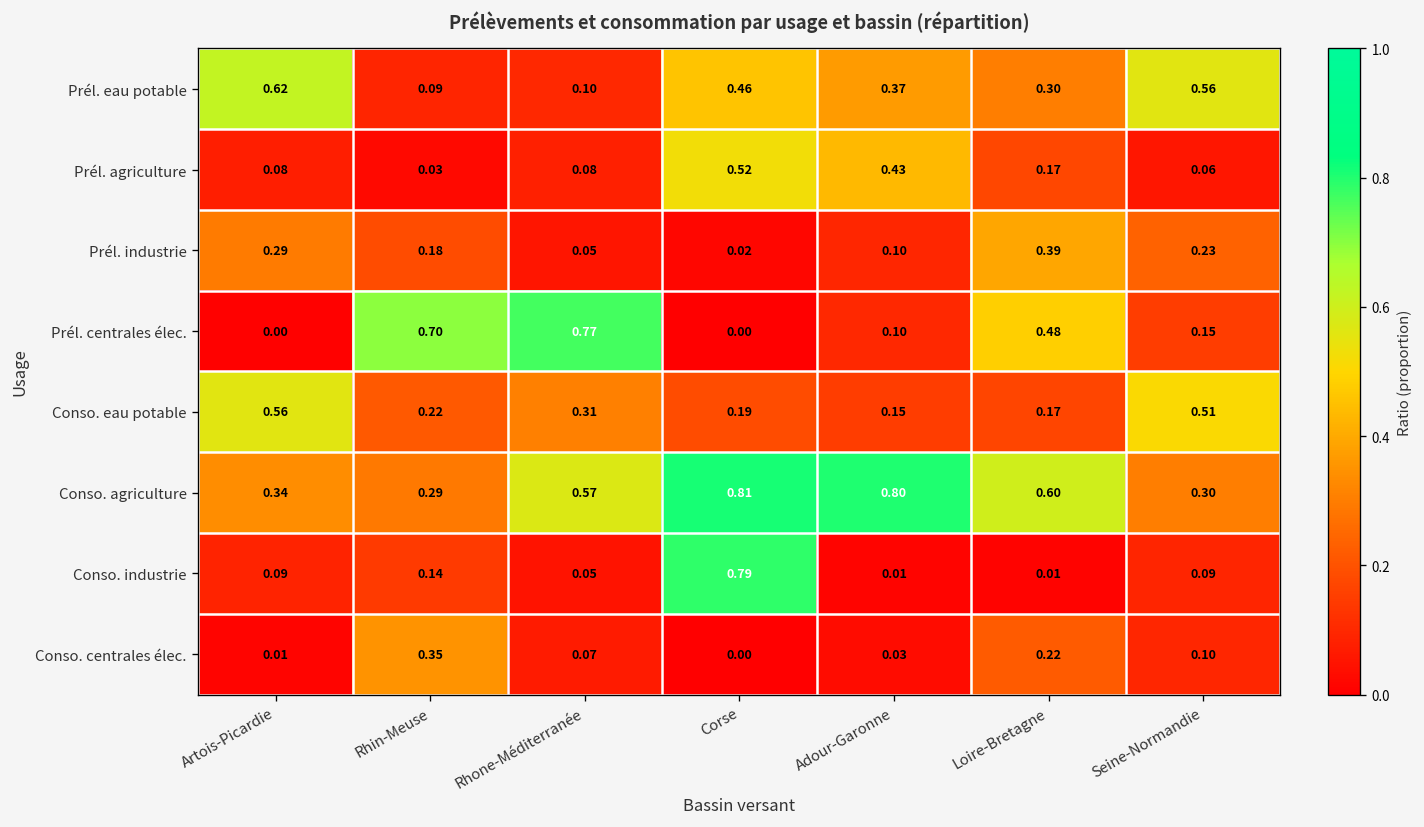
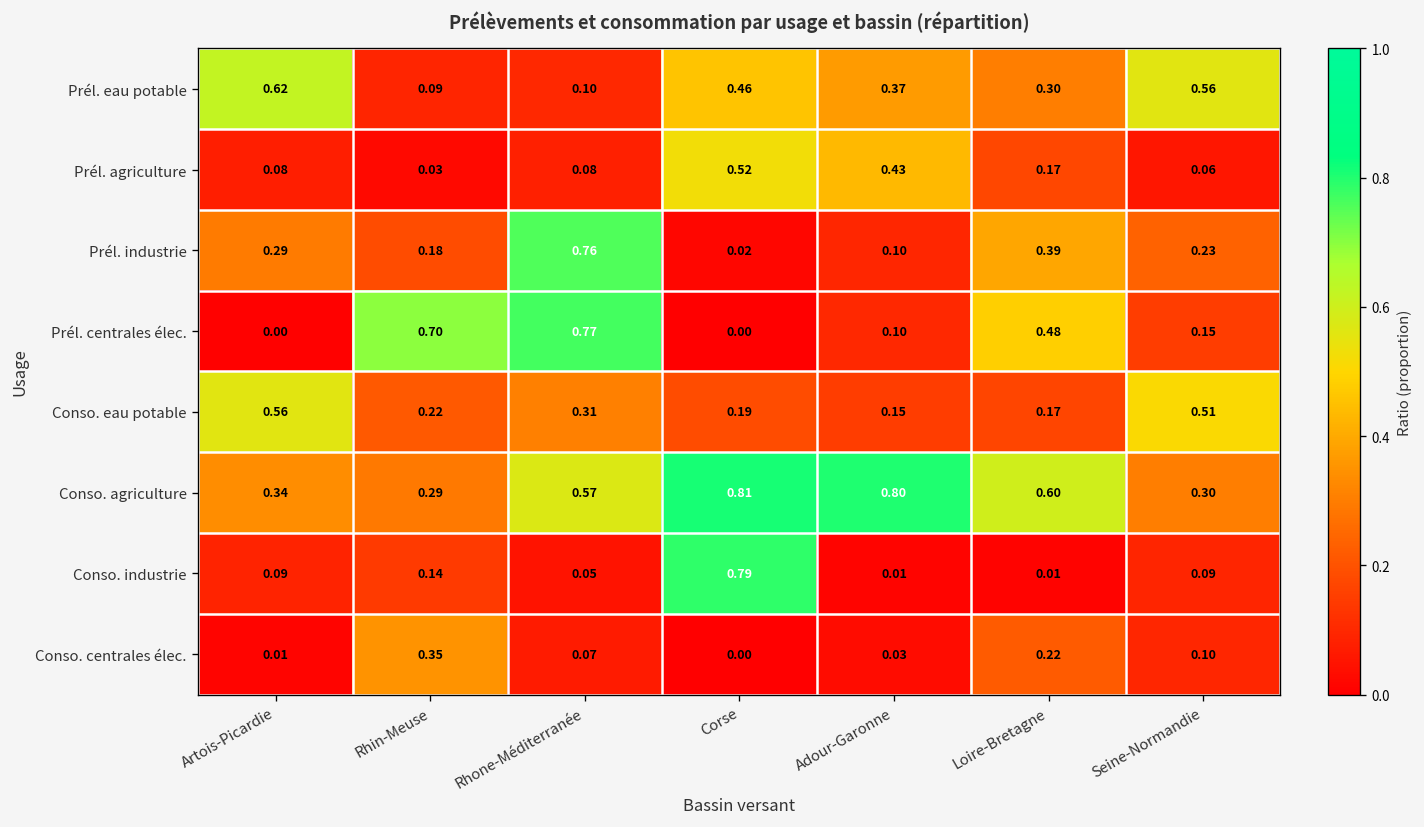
Prél. industrie, Rhone-Méditerranée: 0.05 -> 0.76
